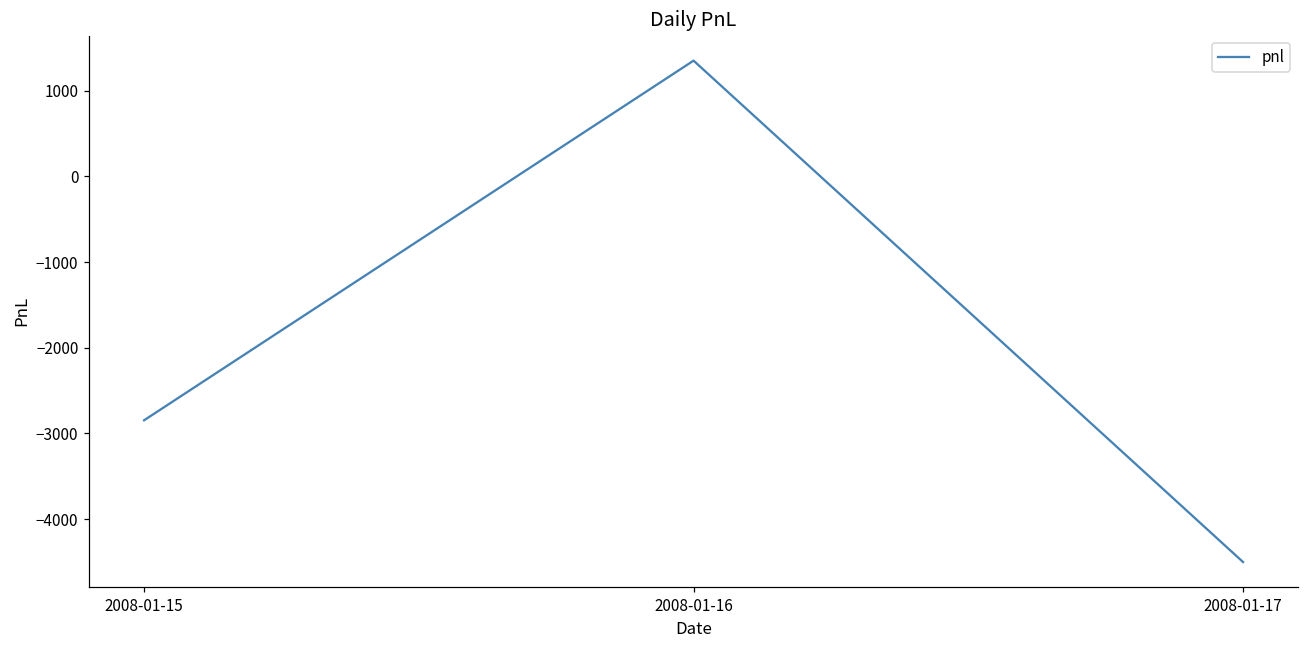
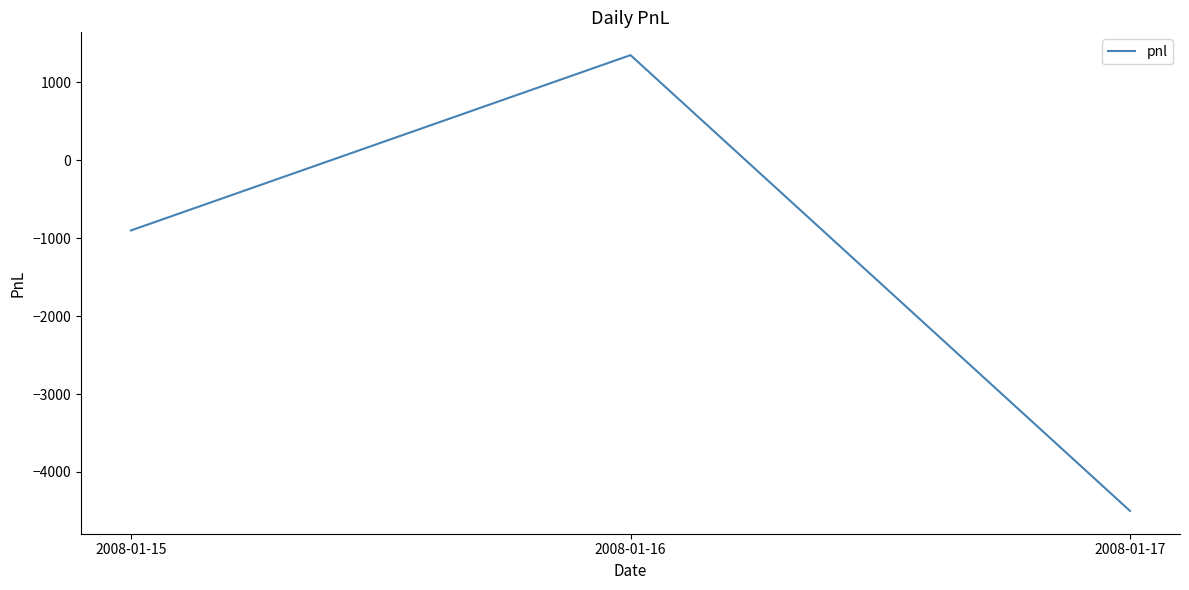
2008-01-15: -2800 -> -900
